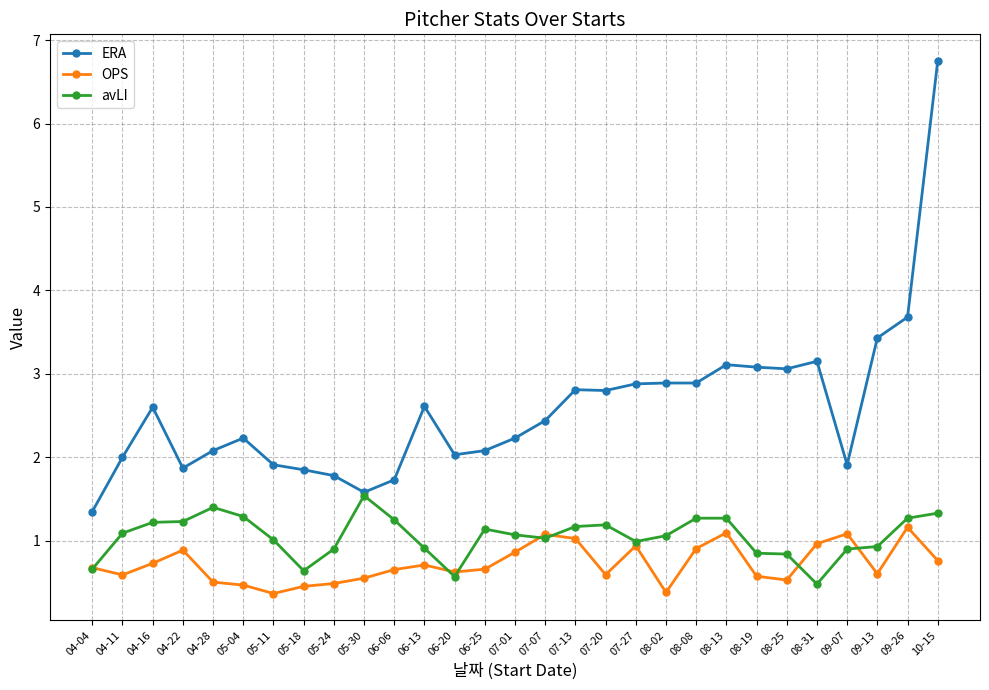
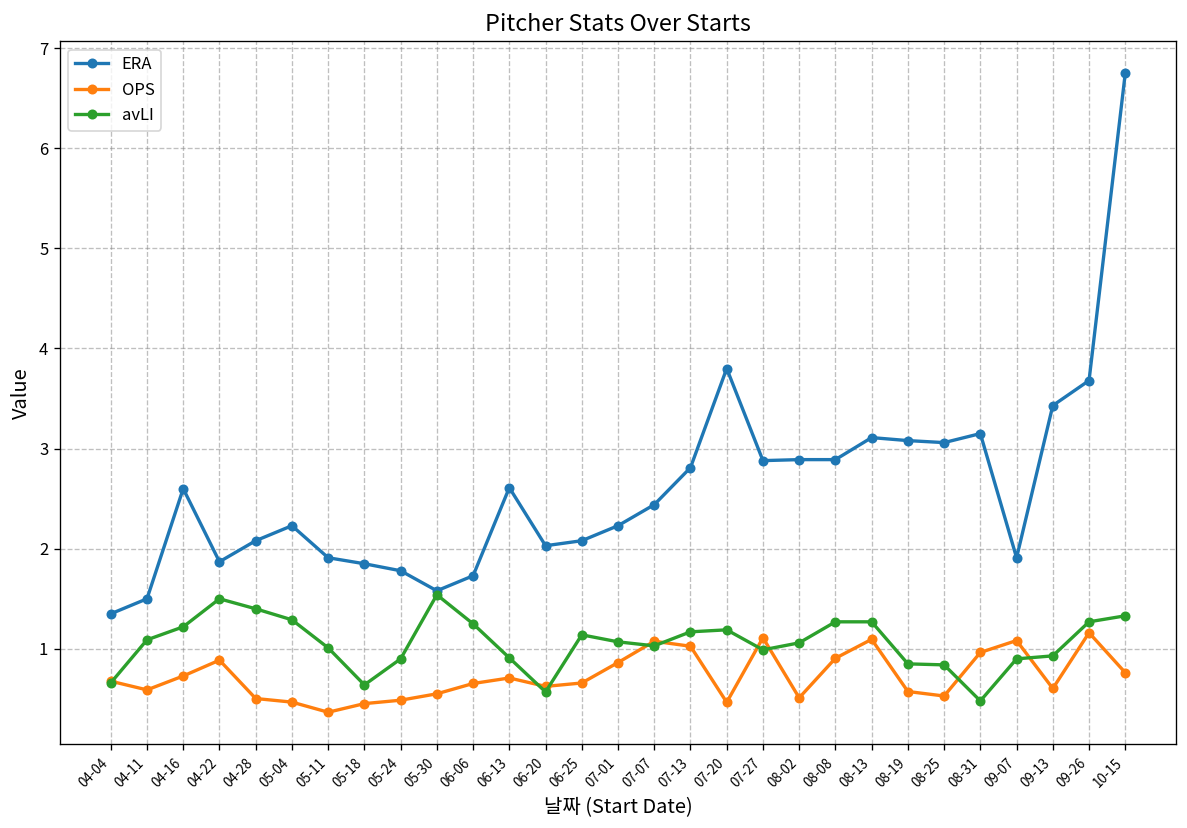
ERA, 04-11: 2.0 -> 1.5
avLI, 04-22: 1.2 -> 1.5
ERA, 07-20: 2.8 -> 3.8
OPS, 07-20: 0.6 -> 0.5
OPS, 07-27: 0.9 -> 1.1
OPS, 08-02: 0.4 -> 0.5
